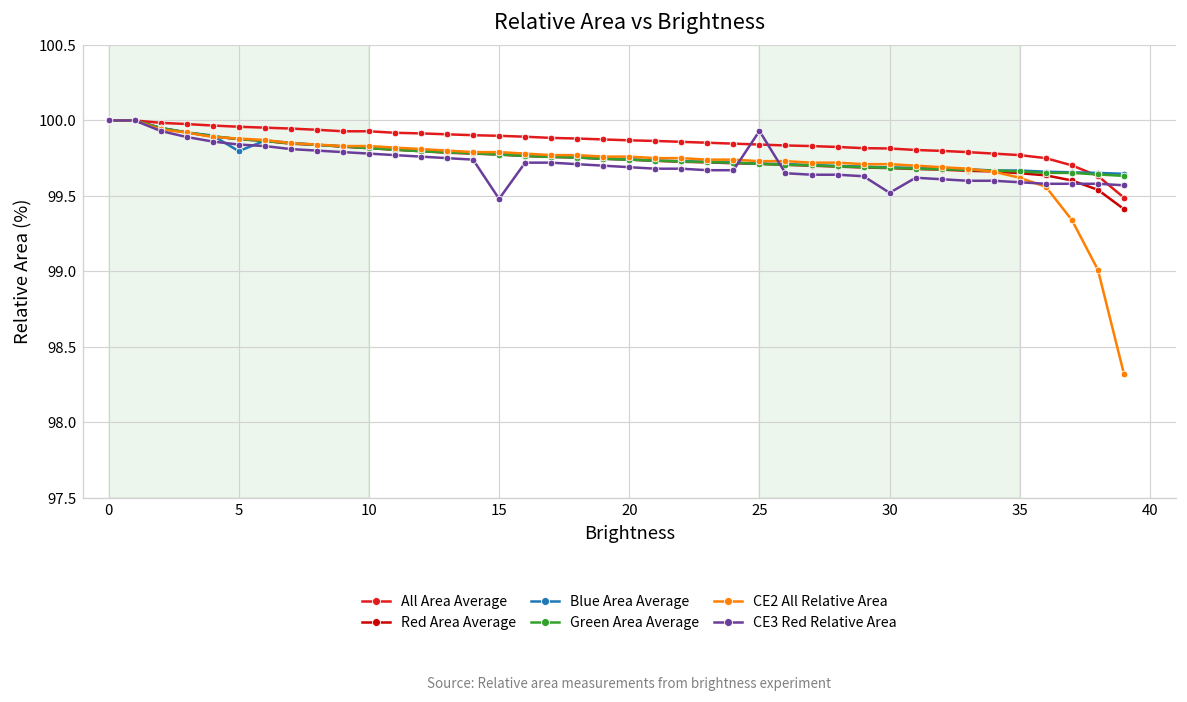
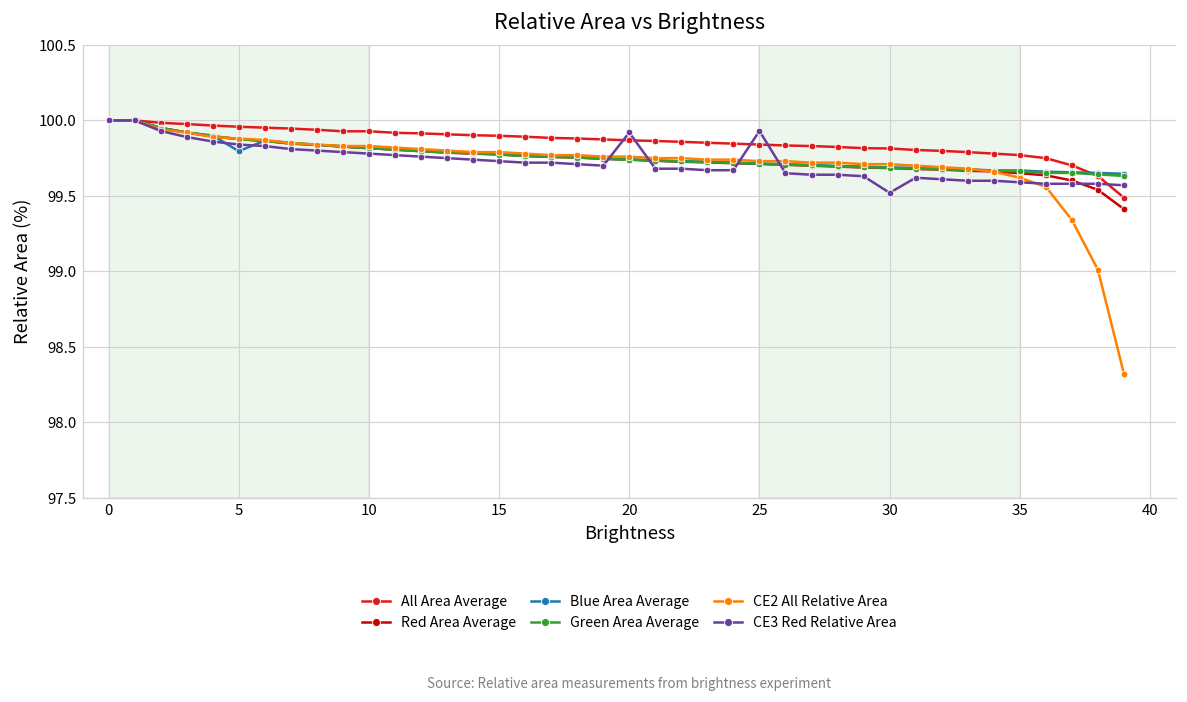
CE3 Red Relative Area, 15: 99.48 -> 99.73
CE3 Red Relative Area, 20: 99.69 -> 99.92
